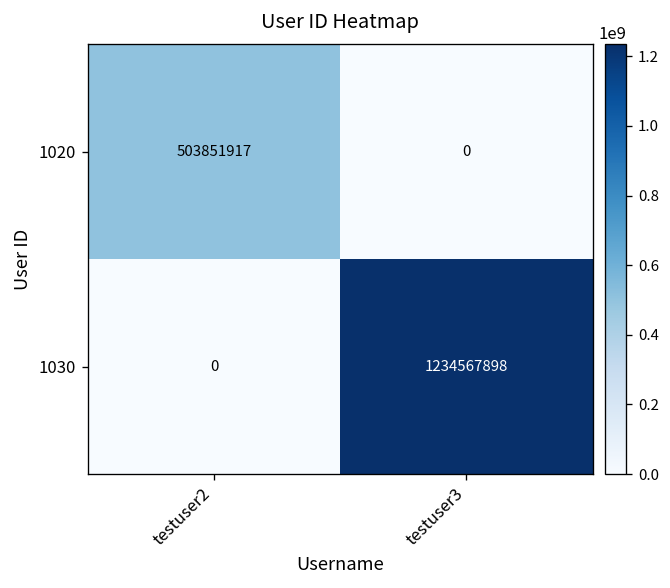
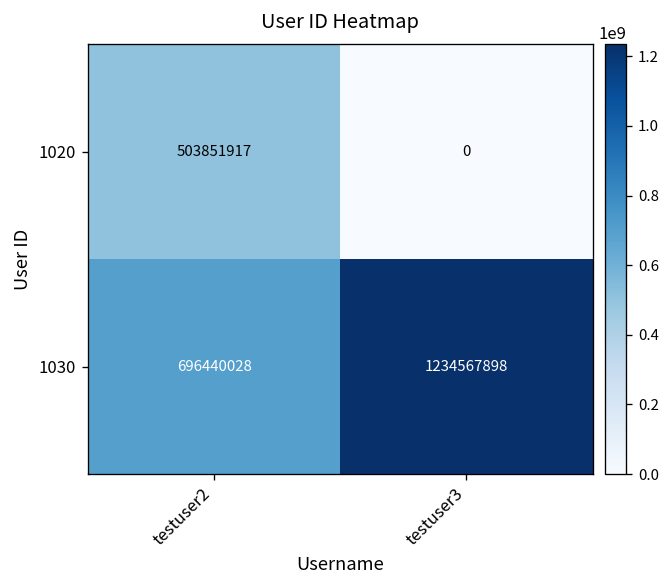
1030, testuser2: 0 -> 696440028
